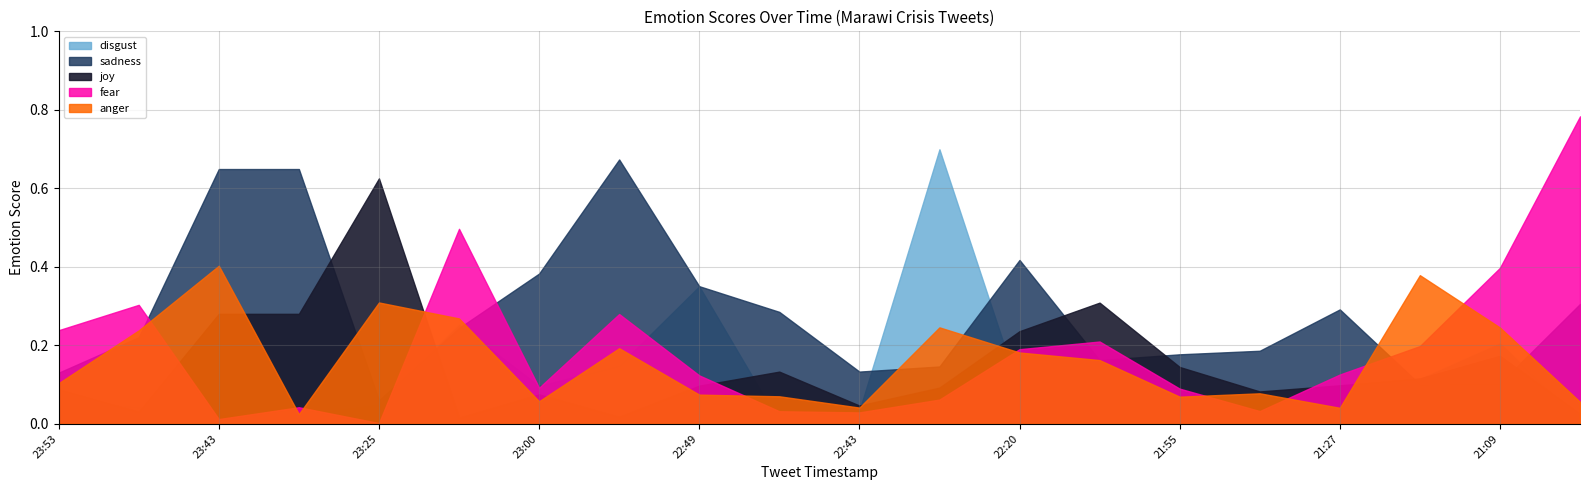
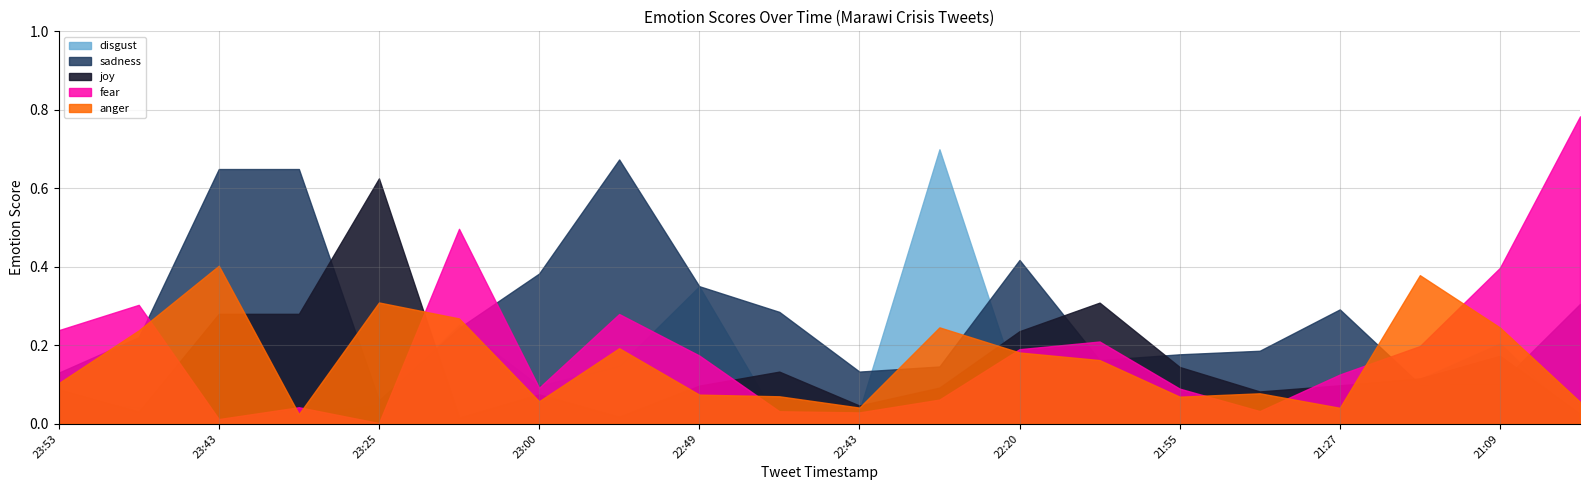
fear, 22:49: 0.12 -> 0.17
